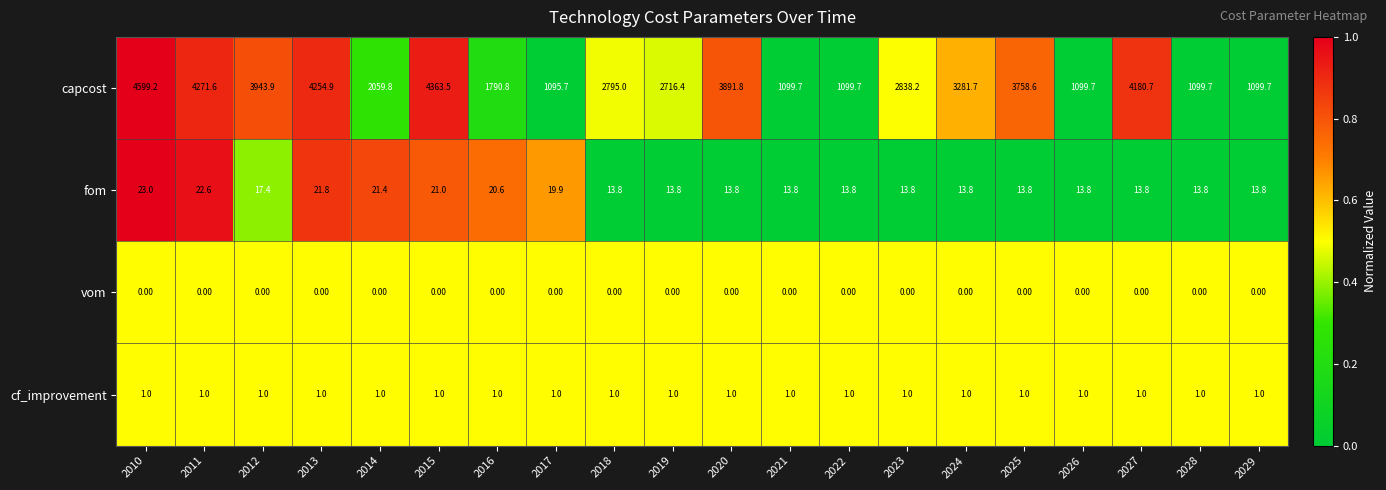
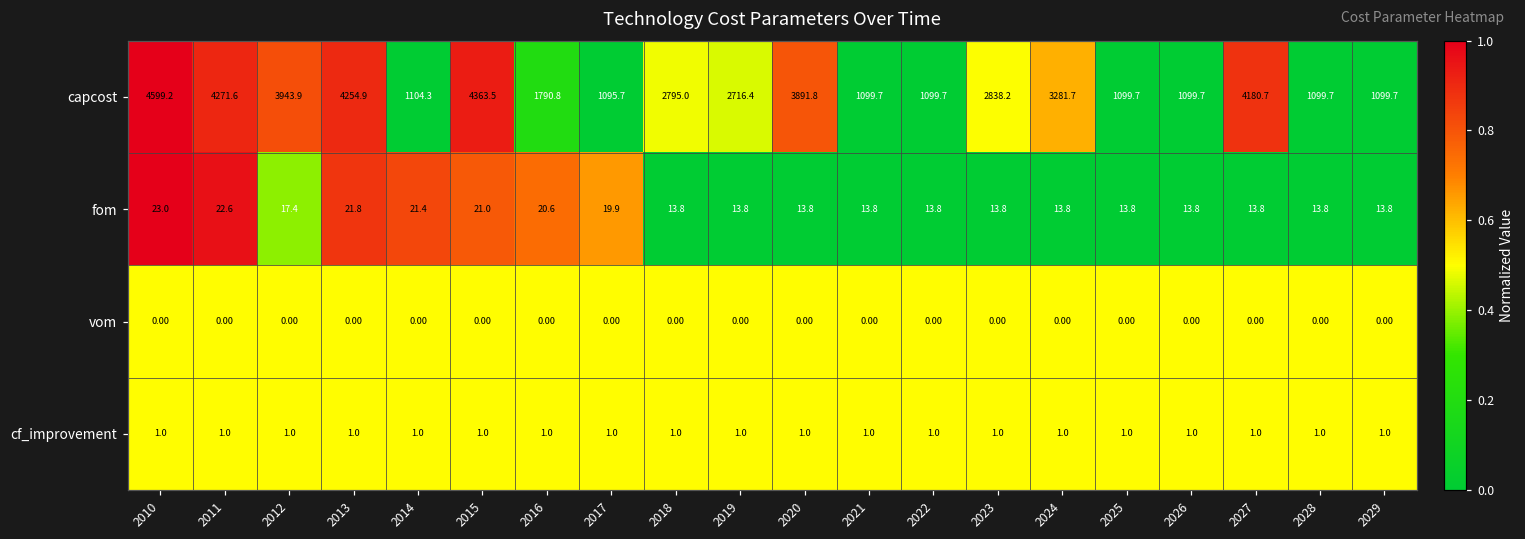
capcost, 2014: 2059.8 -> 1104.3
capcost, 2025: 3758.6 -> 1099.7
